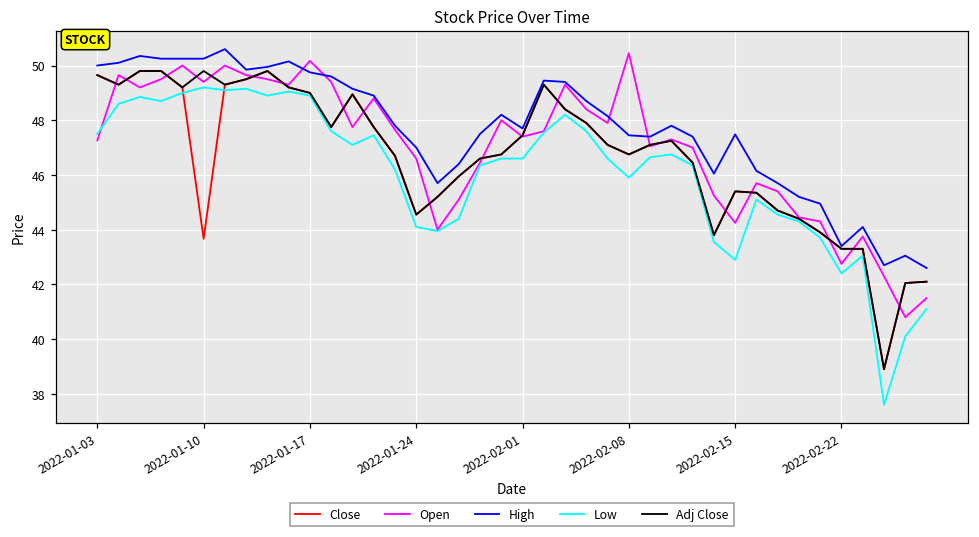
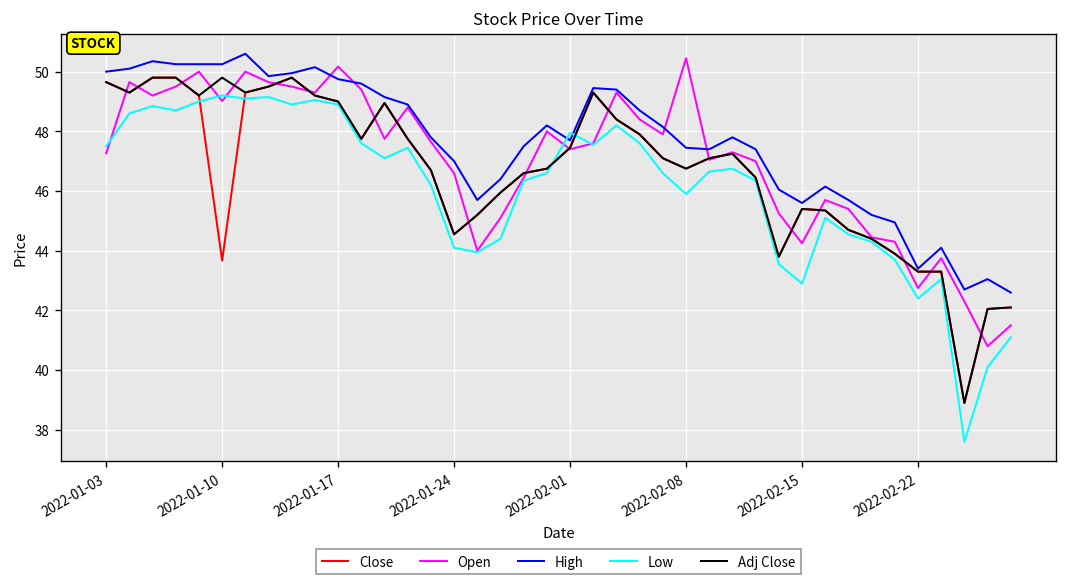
Open, 2022-01-10: 49.4 -> 49.0
Low, 2022-02-01: 46.6 -> 48.0
High, 2022-02-15: 47.5 -> 45.6
